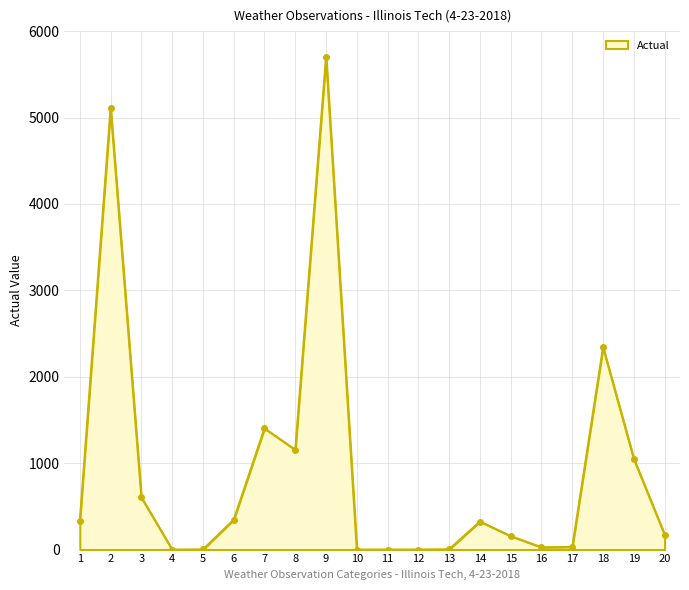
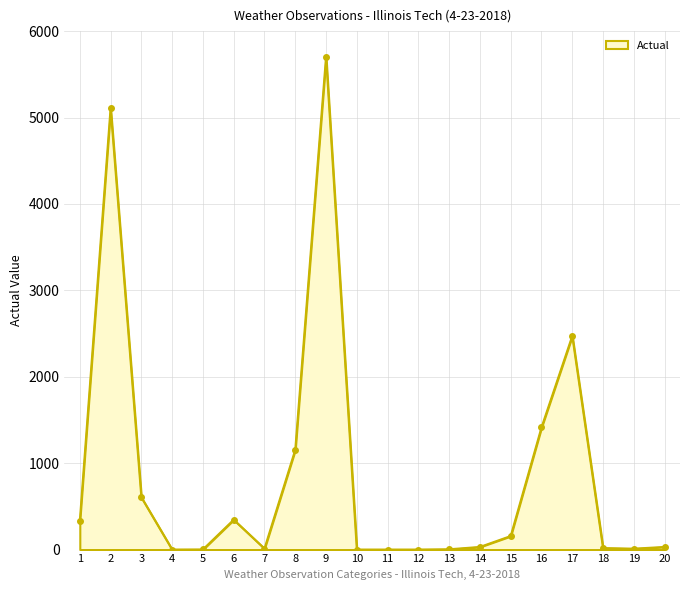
7: 1400 -> 0
14: 300 -> 0
16: 0 -> 1400
17: 0 -> 2500
18: 2300 -> 0
19: 1100 -> 0
20: 200 -> 0
